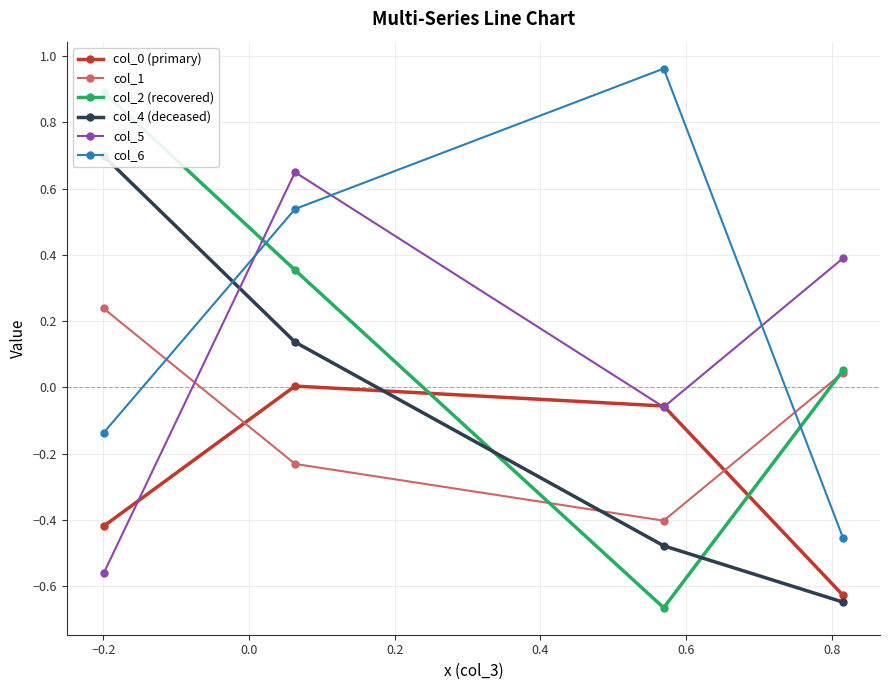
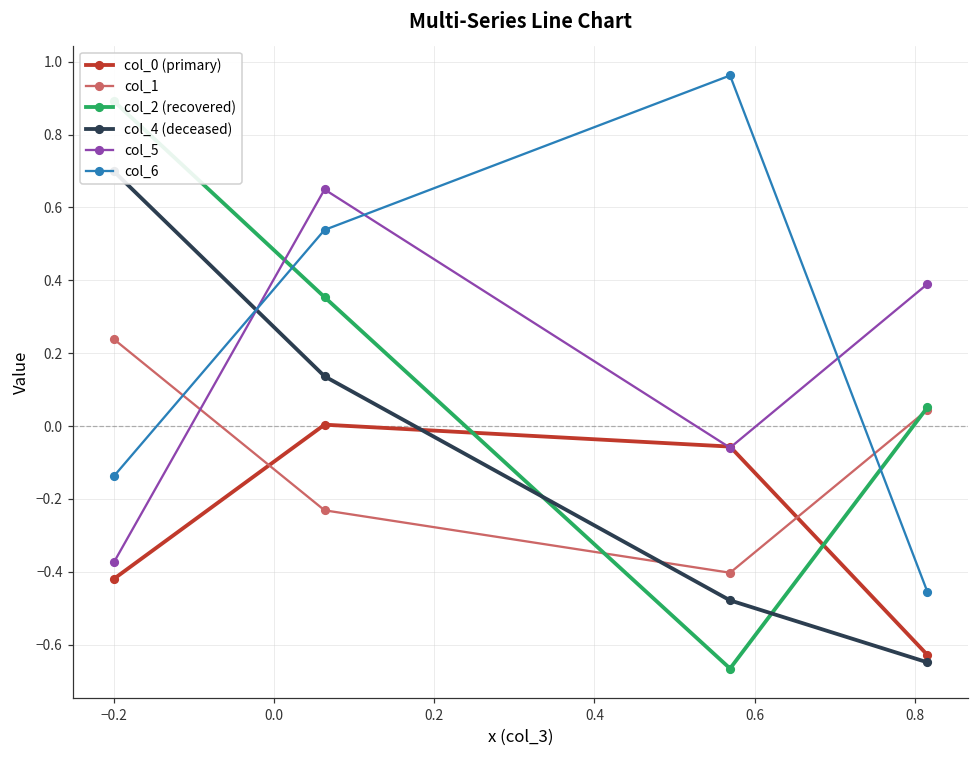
col_5, −0.2: -0.56 -> -0.37
